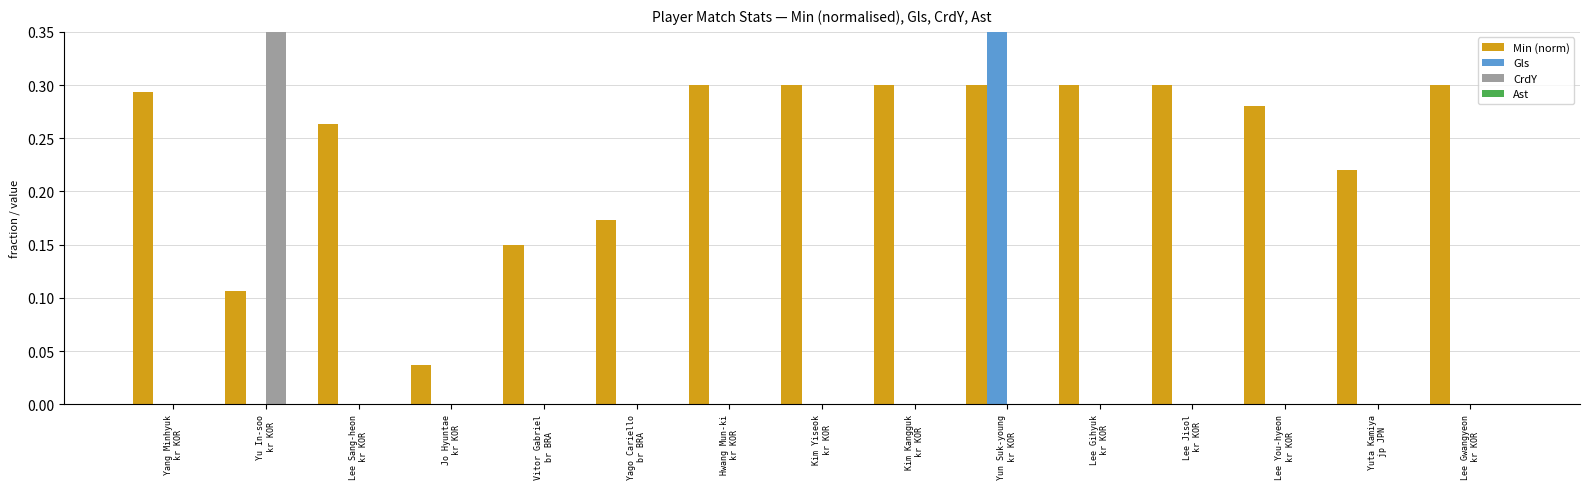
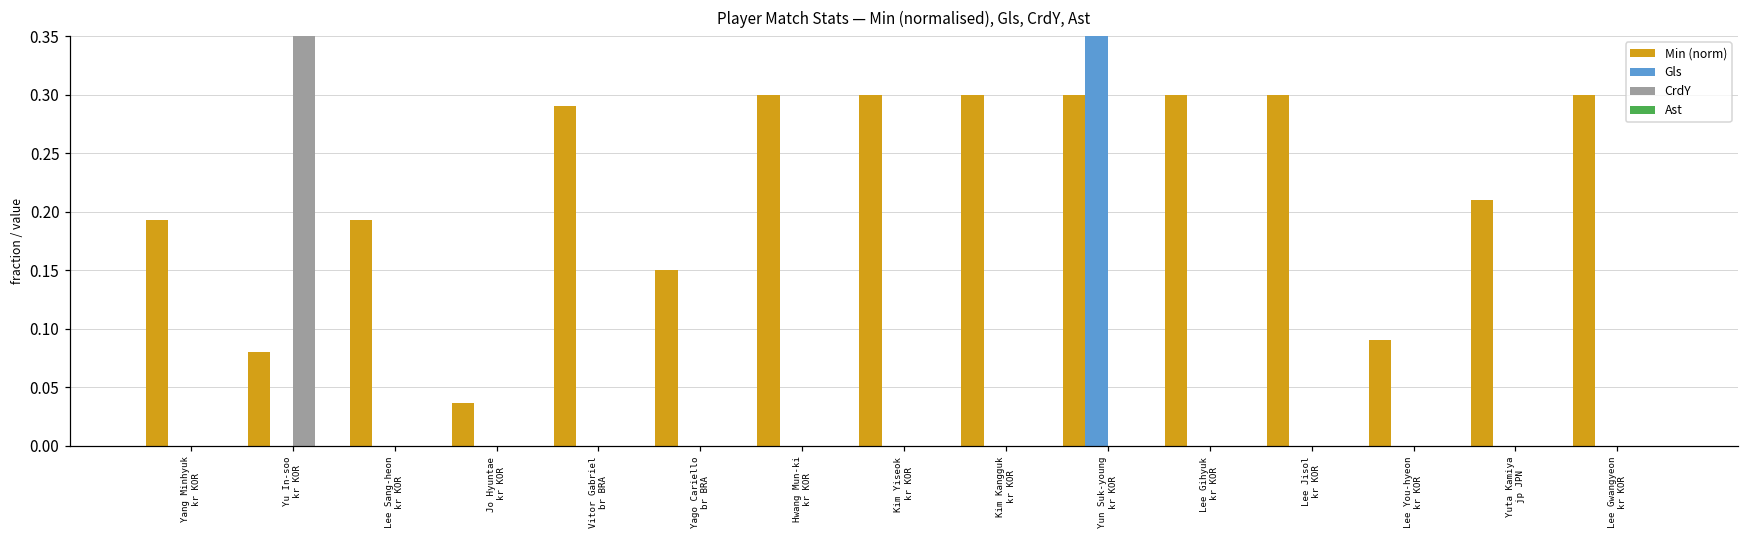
Min (norm), Yang Minhyuk kr KOR: 0.293 -> 0.193
Min (norm), Yu In-soo kr KOR: 0.107 -> 0.080
Min (norm), Lee Sang-heon kr KOR: 0.263 -> 0.193
Min (norm), Vitor Gabriel br BRA: 0.150 -> 0.290
Min (norm), Yago Cariello br BRA: 0.173 -> 0.150
Min (norm), Lee You-hyeon kr KOR: 0.280 -> 0.090
Min (norm), Yuta Kamiya jp JPN: 0.220 -> 0.210
